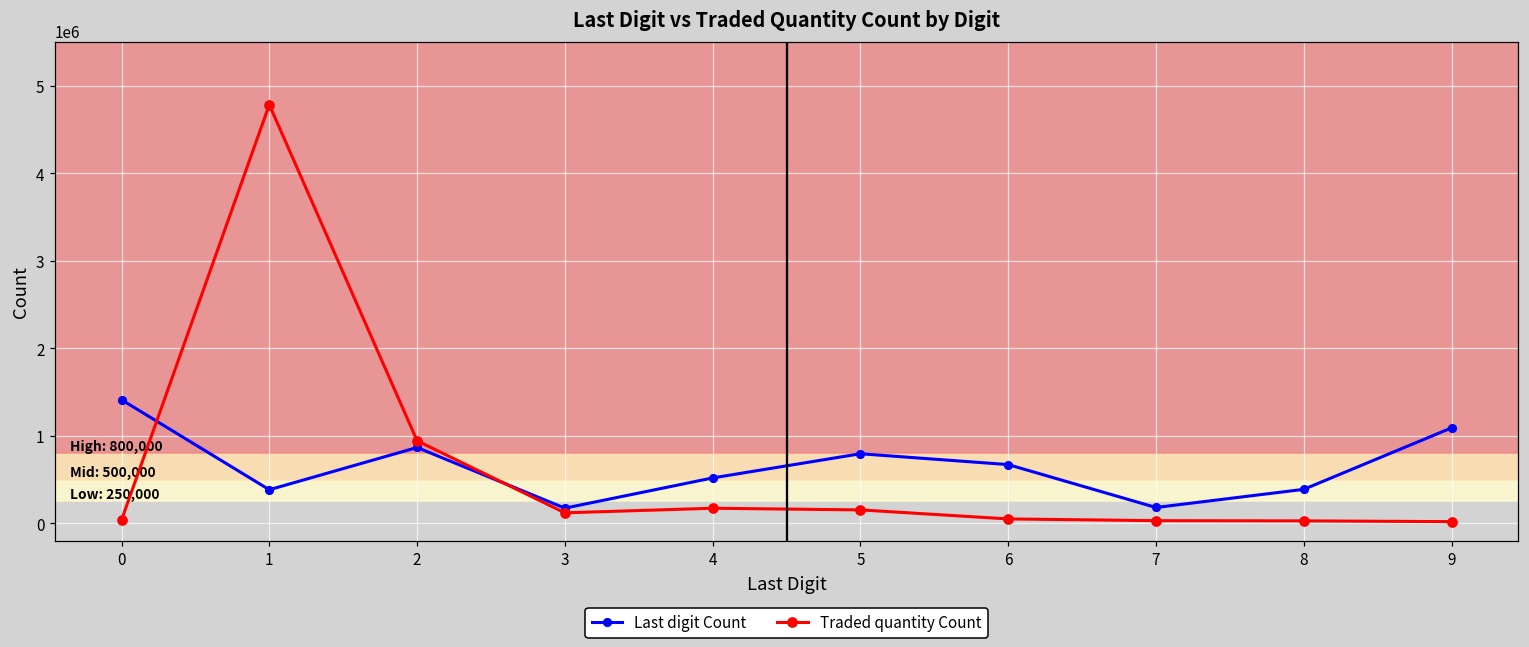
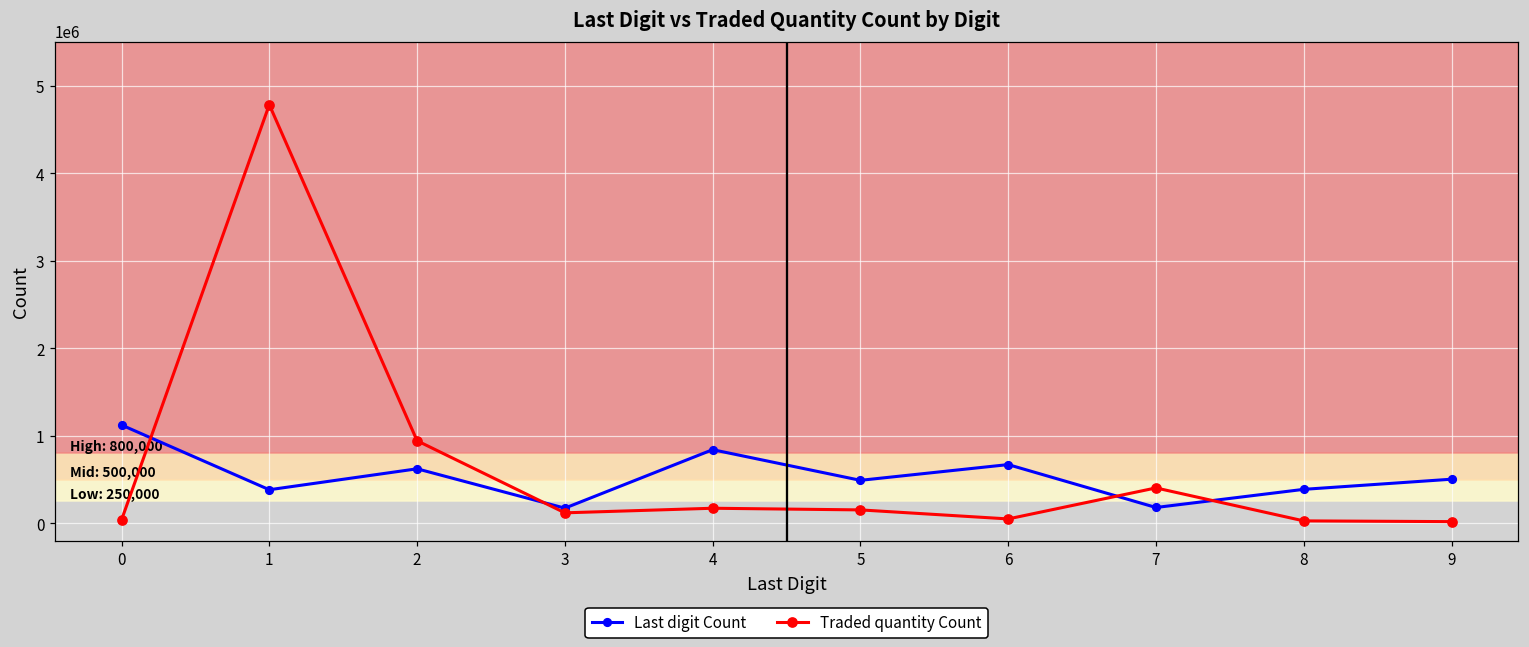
Last digit Count, 0: 1400000 -> 1100000
Last digit Count, 2: 900000 -> 600000
Last digit Count, 4: 500000 -> 800000
Last digit Count, 5: 800000 -> 500000
Traded quantity Count, 7: 0 -> 400000
Last digit Count, 9: 1100000 -> 500000
